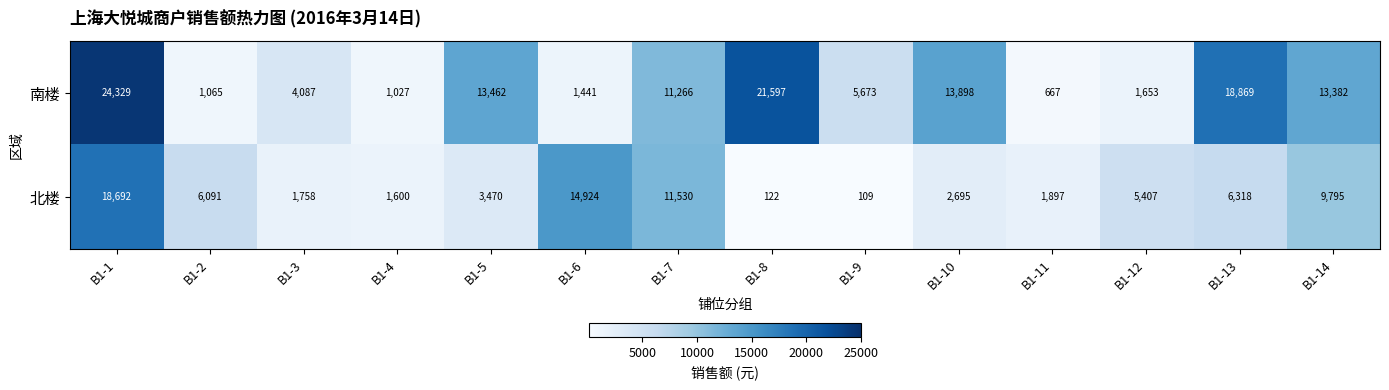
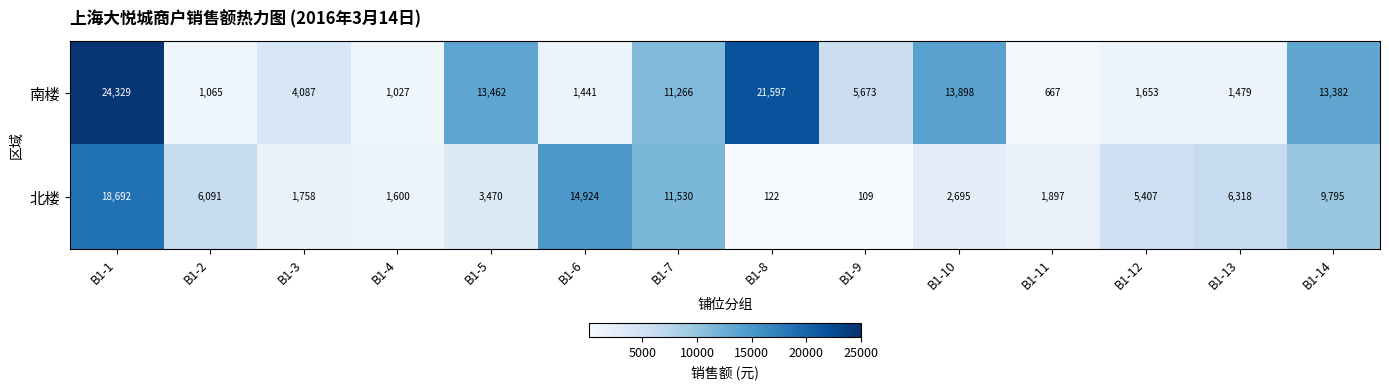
南楼, B1-13: 18,869 -> 1,479
